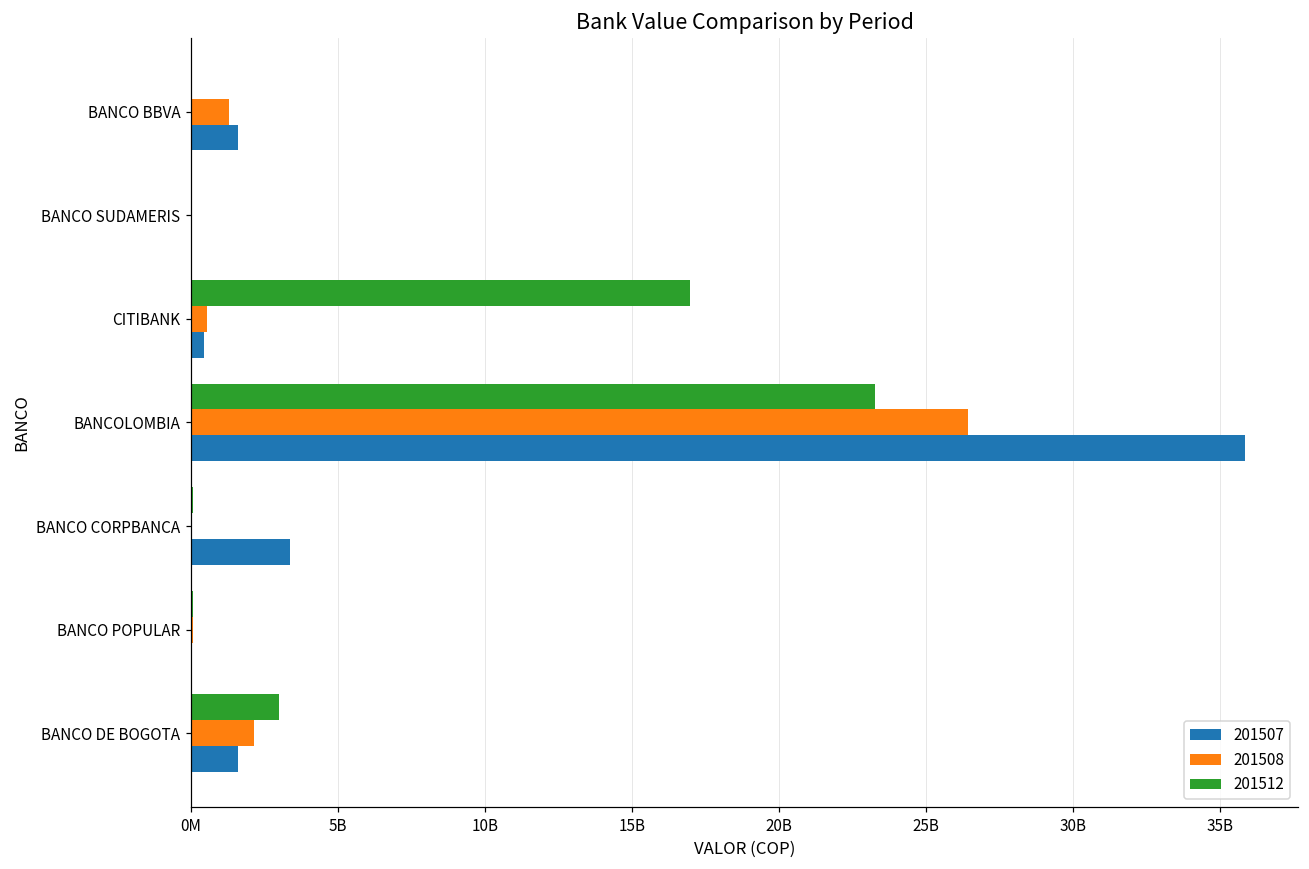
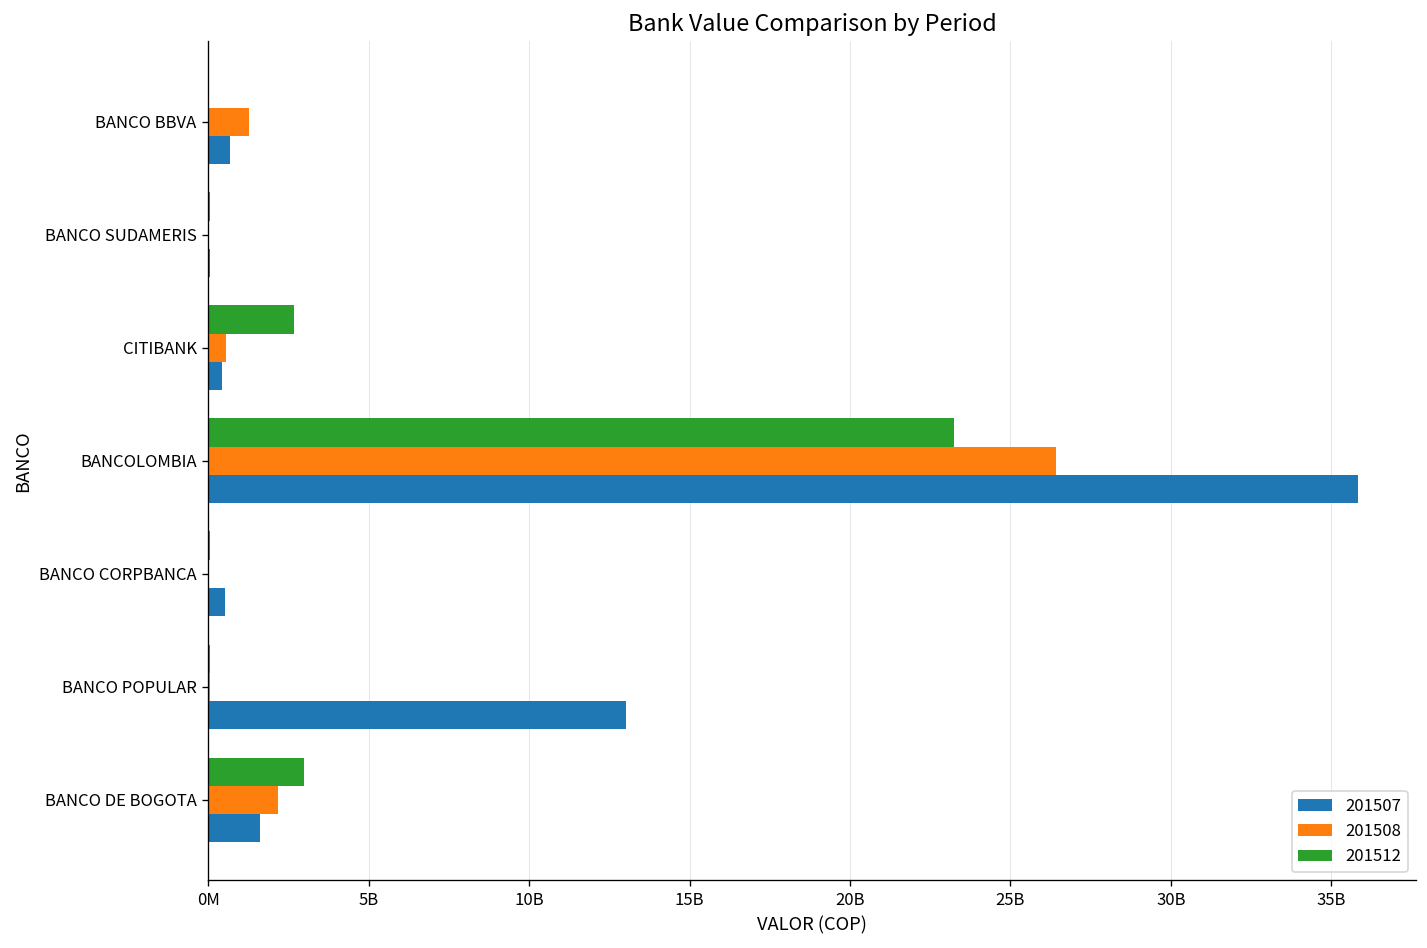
201507, BANCO BBVA: 1600000000 -> 700000000
201512, CITIBANK: 17000000000 -> 2700000000
201507, BANCO CORPBANCA: 3400000000 -> 500000000
201507, BANCO POPULAR: 0 -> 13000000000
